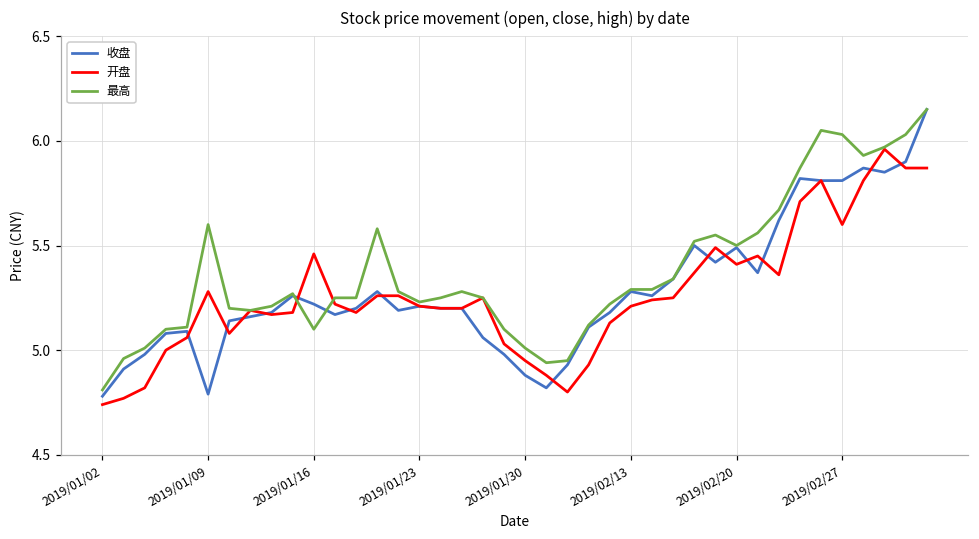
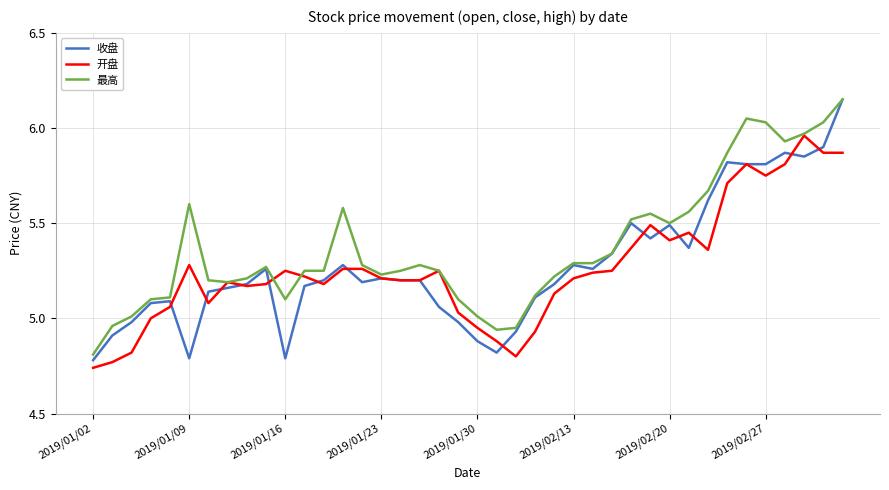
收盘, 2019/01/16: 5.22 -> 4.79
开盘, 2019/01/16: 5.46 -> 5.25
开盘, 2019/02/27: 5.60 -> 5.75
